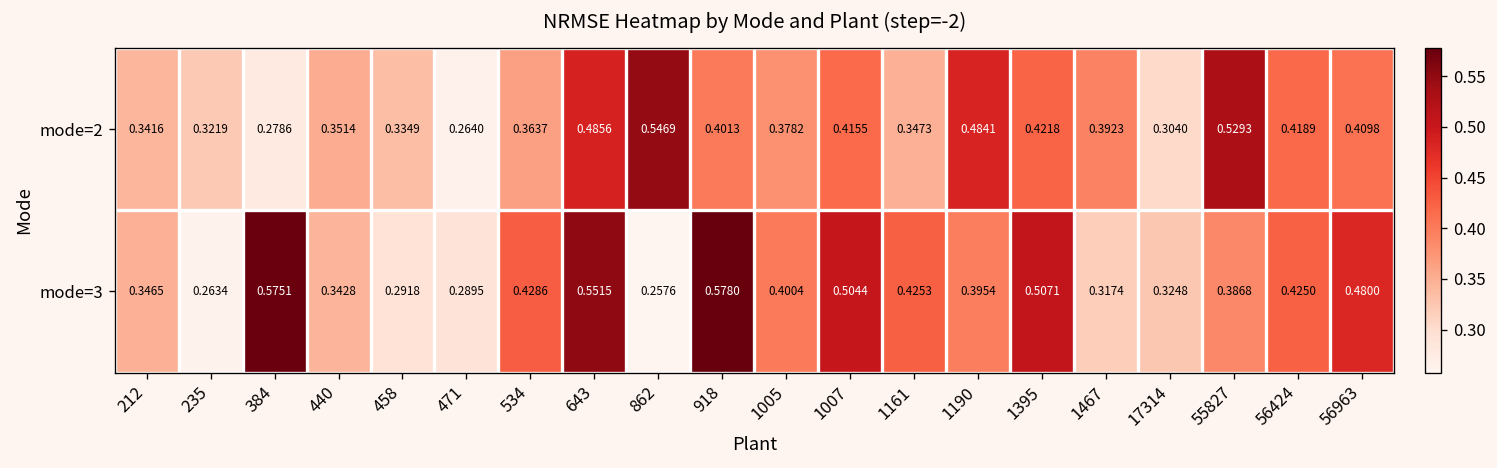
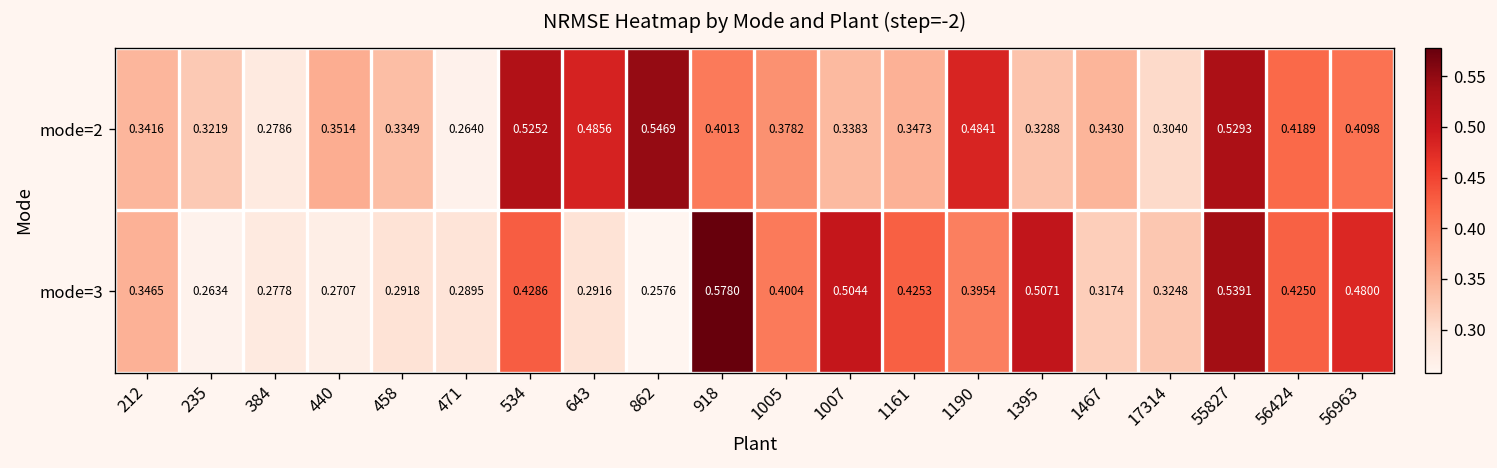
mode=2, 534: 0.3637 -> 0.5252
mode=2, 1007: 0.4155 -> 0.3383
mode=2, 1395: 0.4218 -> 0.3288
mode=2, 1467: 0.3923 -> 0.3430
mode=3, 384: 0.5751 -> 0.2778
mode=3, 440: 0.3428 -> 0.2707
mode=3, 643: 0.5515 -> 0.2916
mode=3, 55827: 0.3868 -> 0.5391
